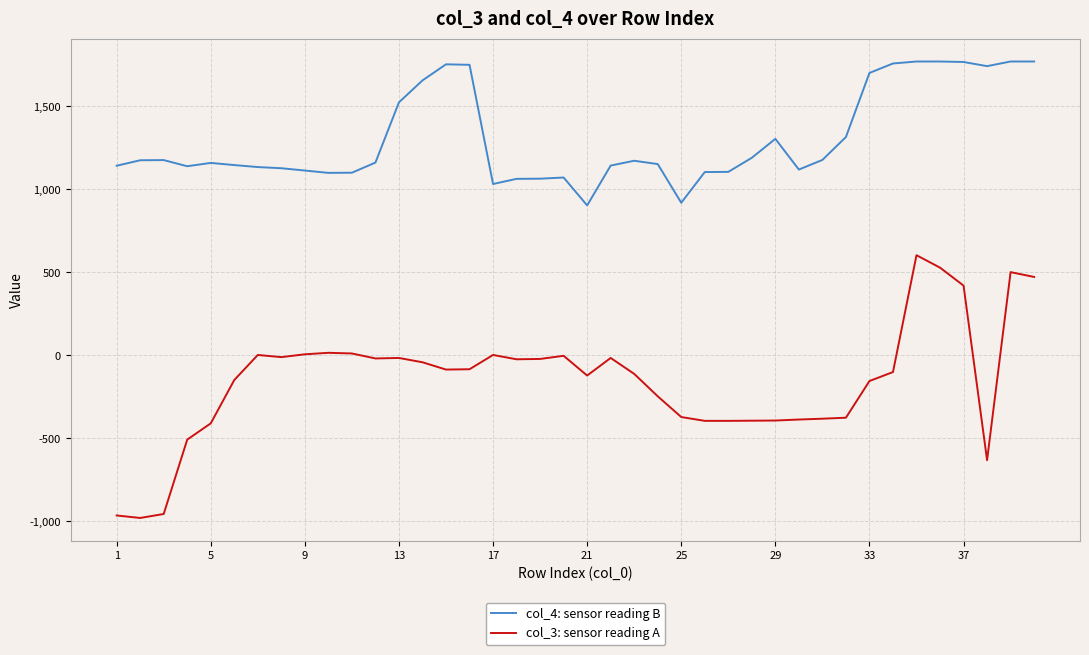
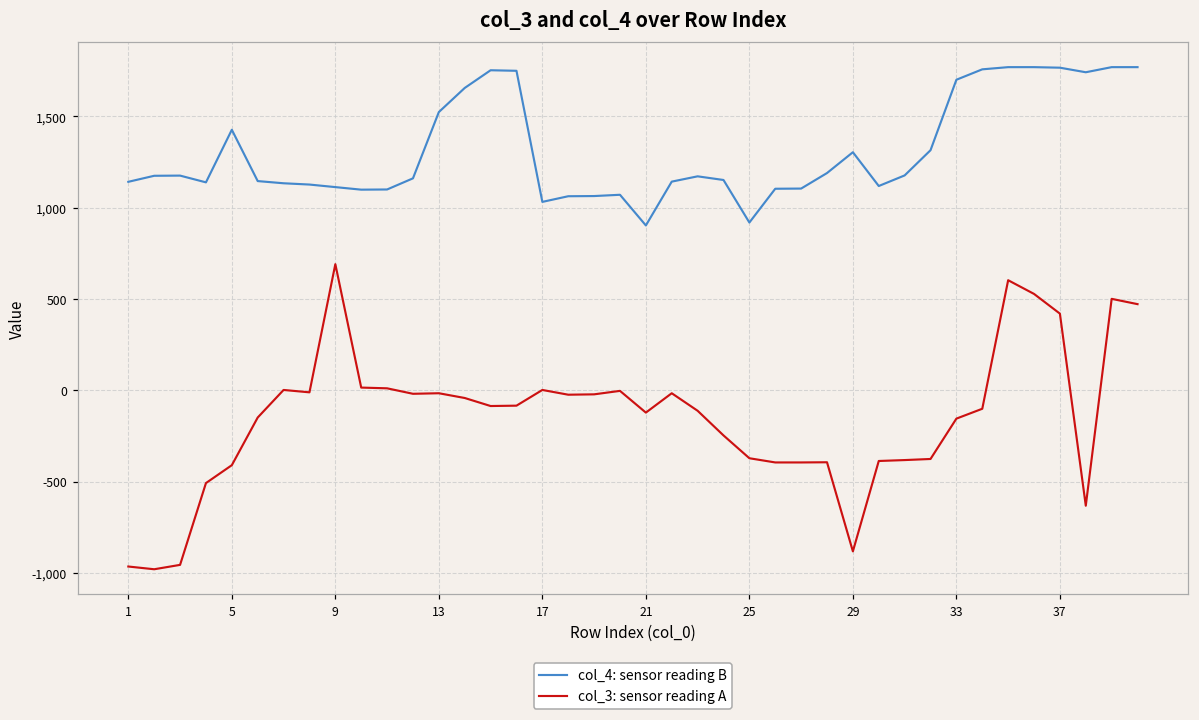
col_4: sensor reading B, 5: 1,160 -> 1,430
col_3: sensor reading A, 9: 10 -> 690
col_3: sensor reading A, 29: -390 -> -880
